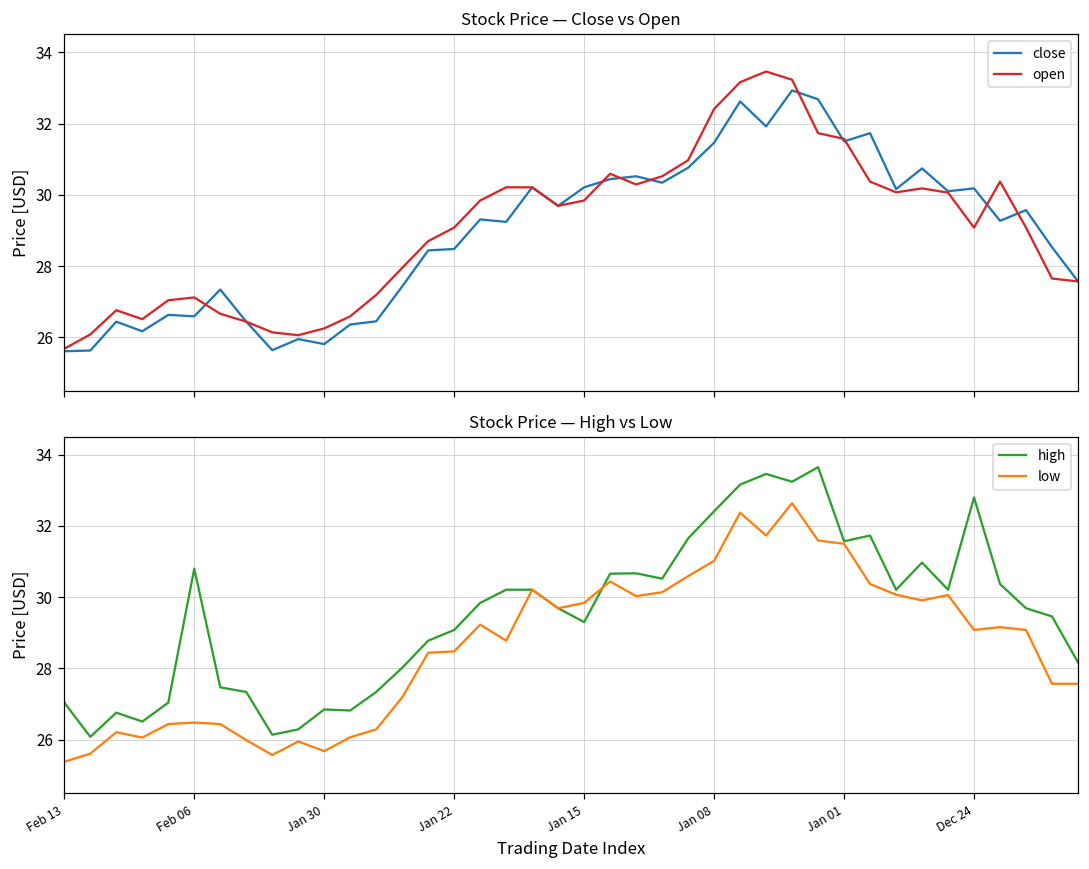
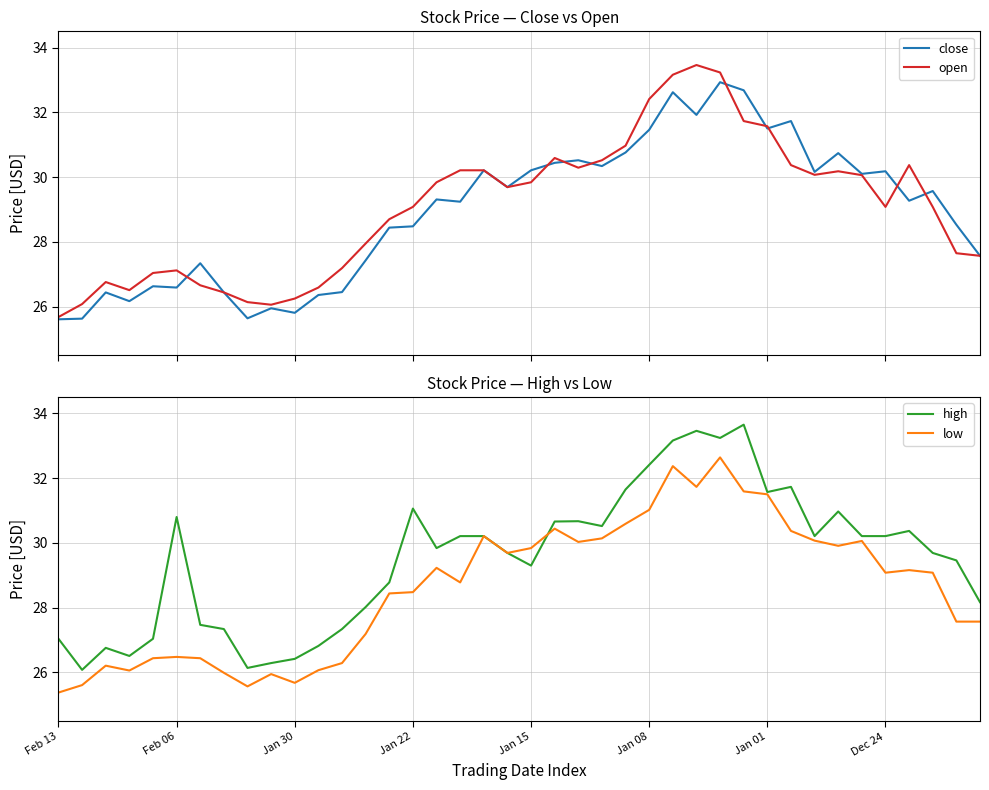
Stock Price — High vs Low, high, Jan 30: 26.9 -> 26.4
Stock Price — High vs Low, high, Jan 22: 29.1 -> 31.1
Stock Price — High vs Low, high, Dec 24: 32.8 -> 30.2
